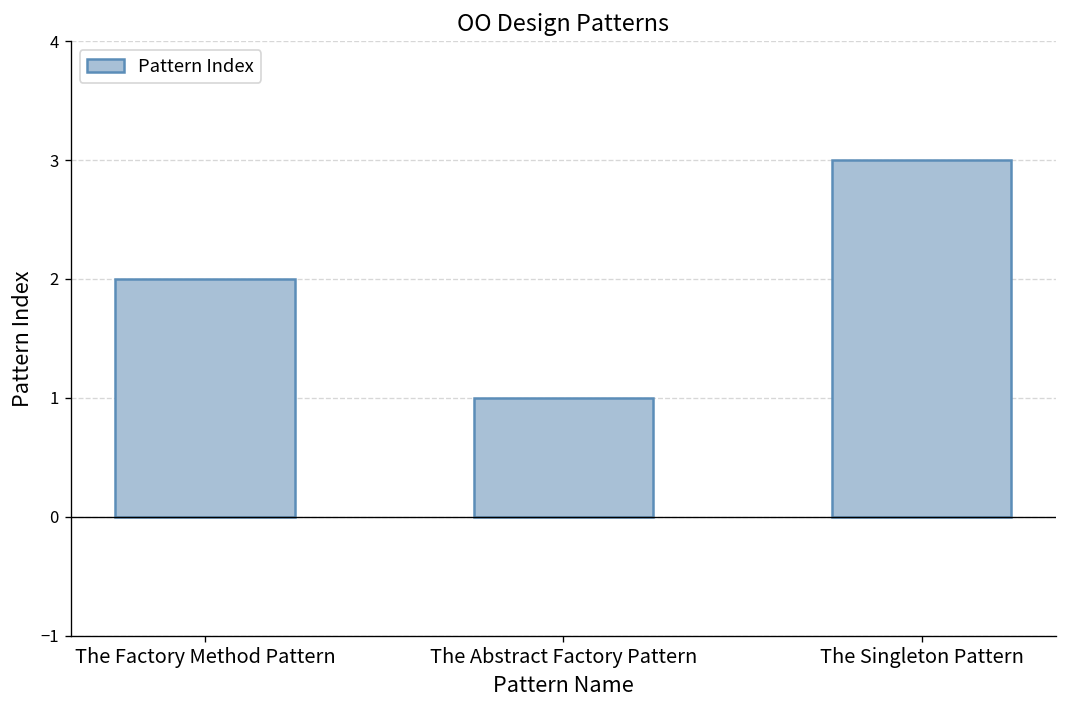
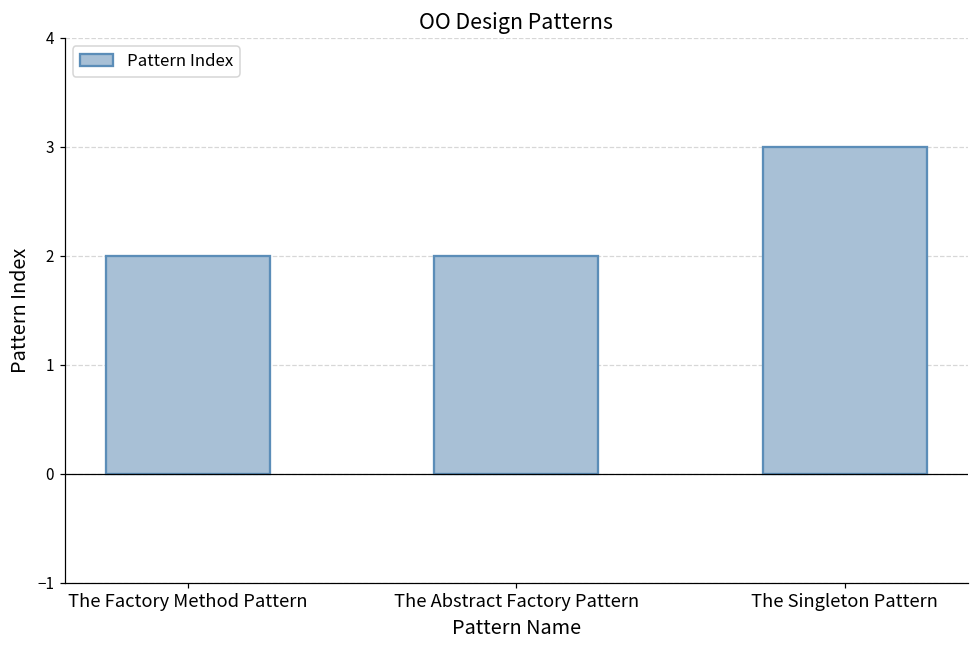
The Abstract Factory Pattern: 1 -> 2
